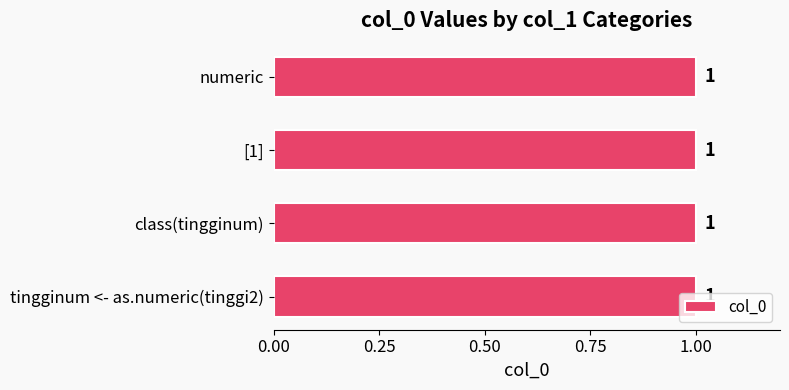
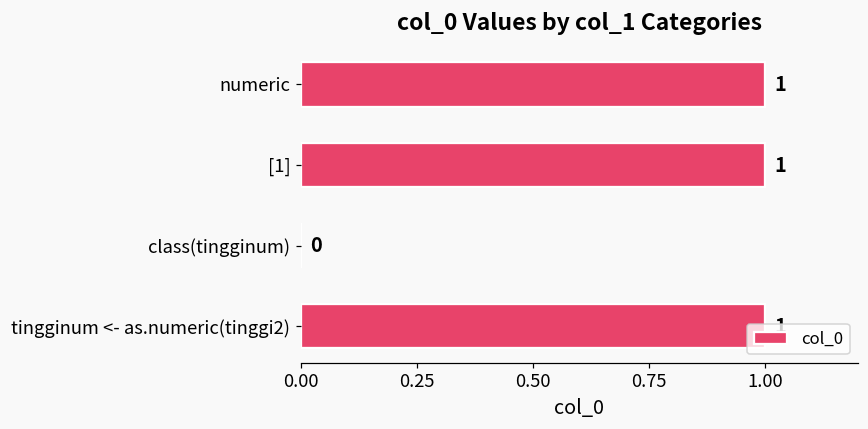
class(tingginum): 1 -> 0
